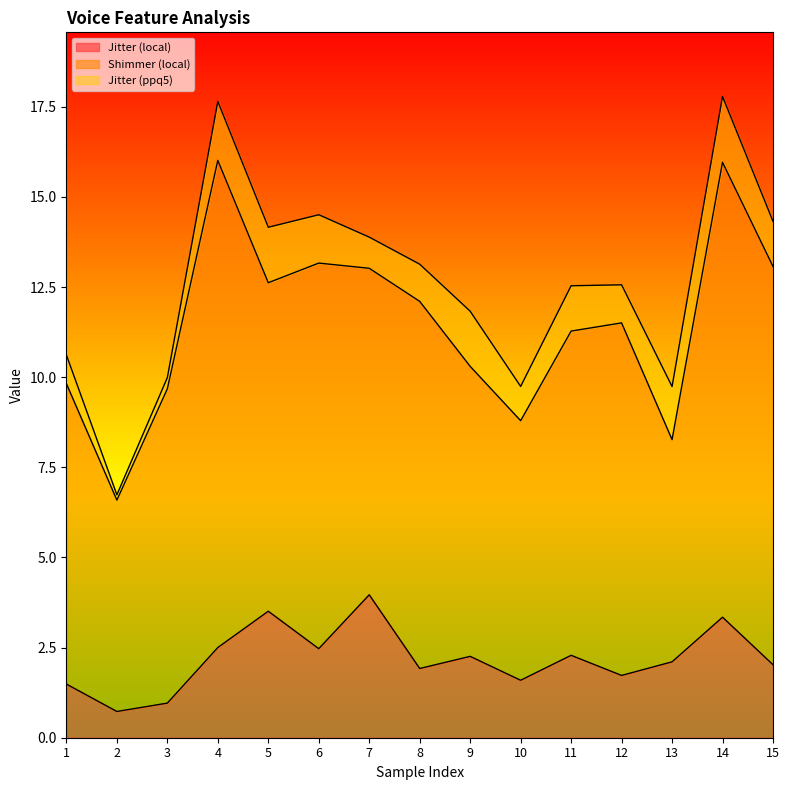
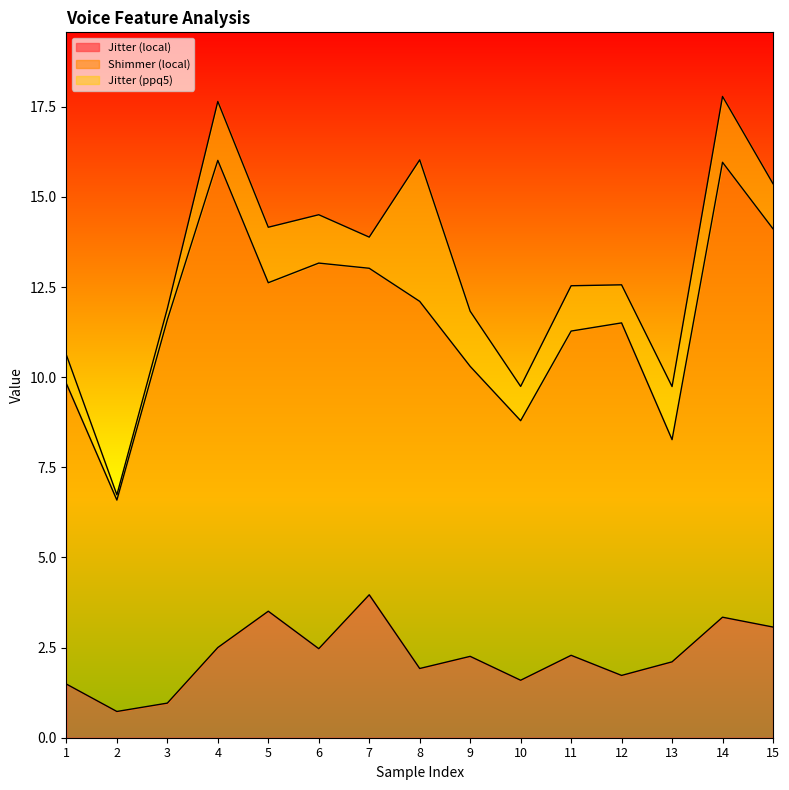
Shimmer (local), 3: 8.7 -> 10.6
Jitter (ppq5), 8: 1.0 -> 3.9
Jitter (local), 15: 2.0 -> 3.1
